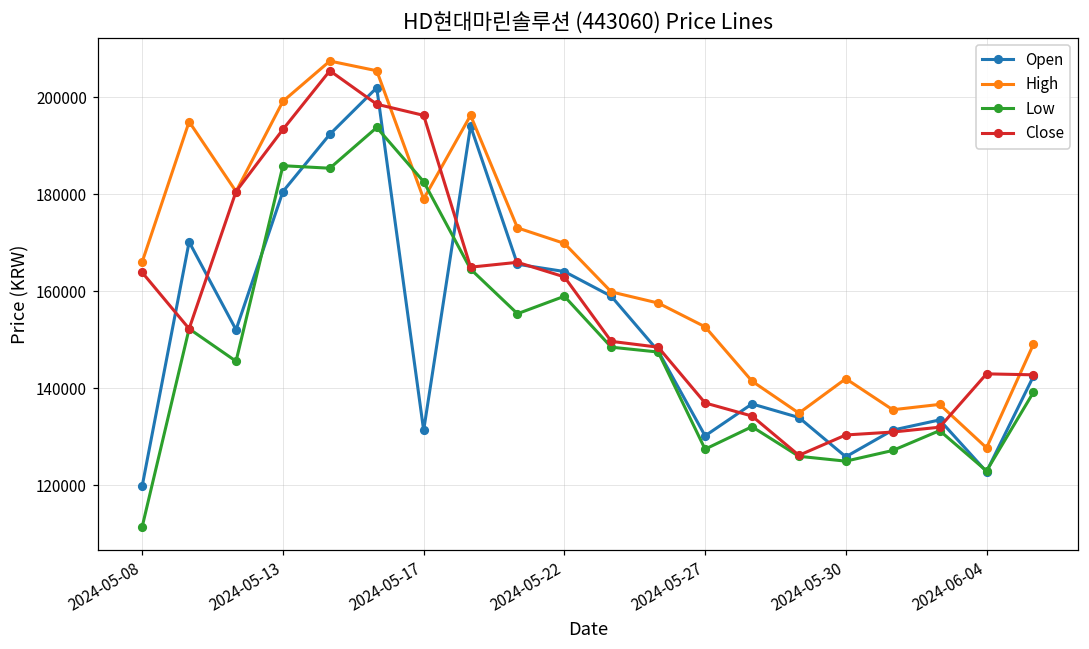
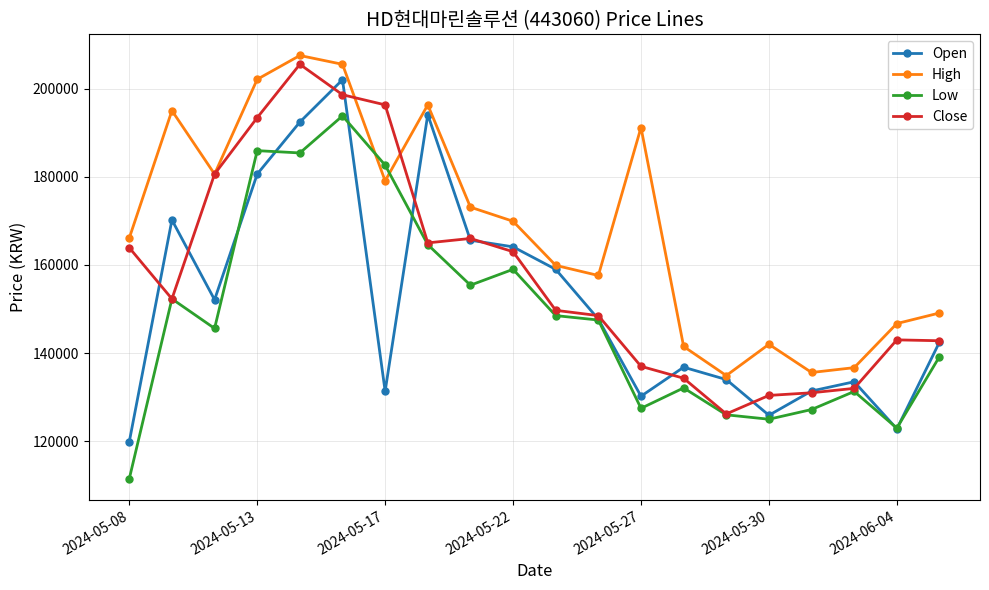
High, 2024-05-13: 199000 -> 202000
High, 2024-05-27: 153000 -> 191000
High, 2024-06-04: 128000 -> 147000
